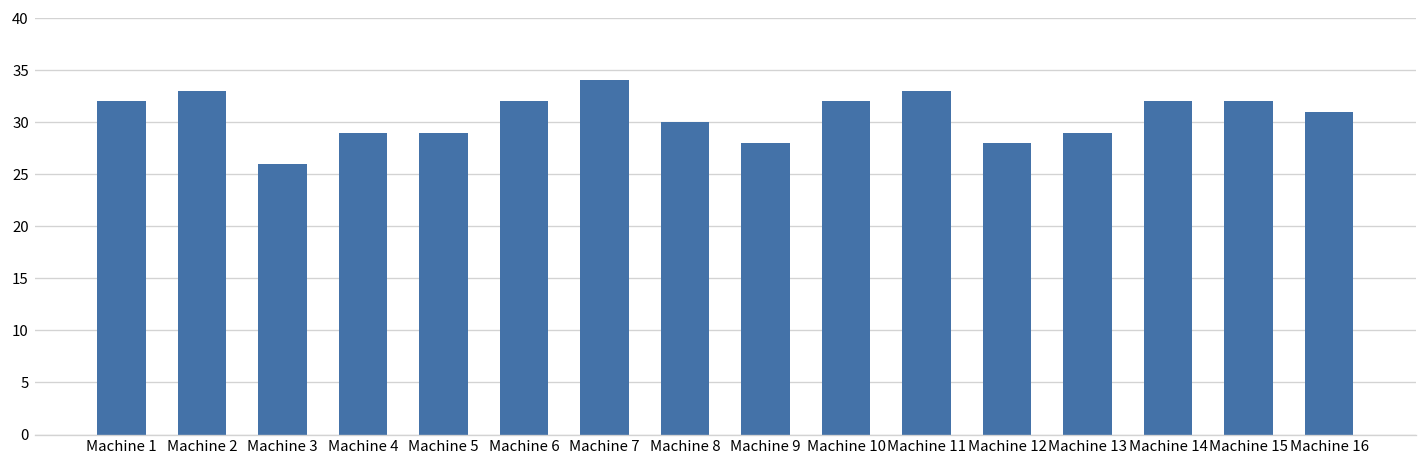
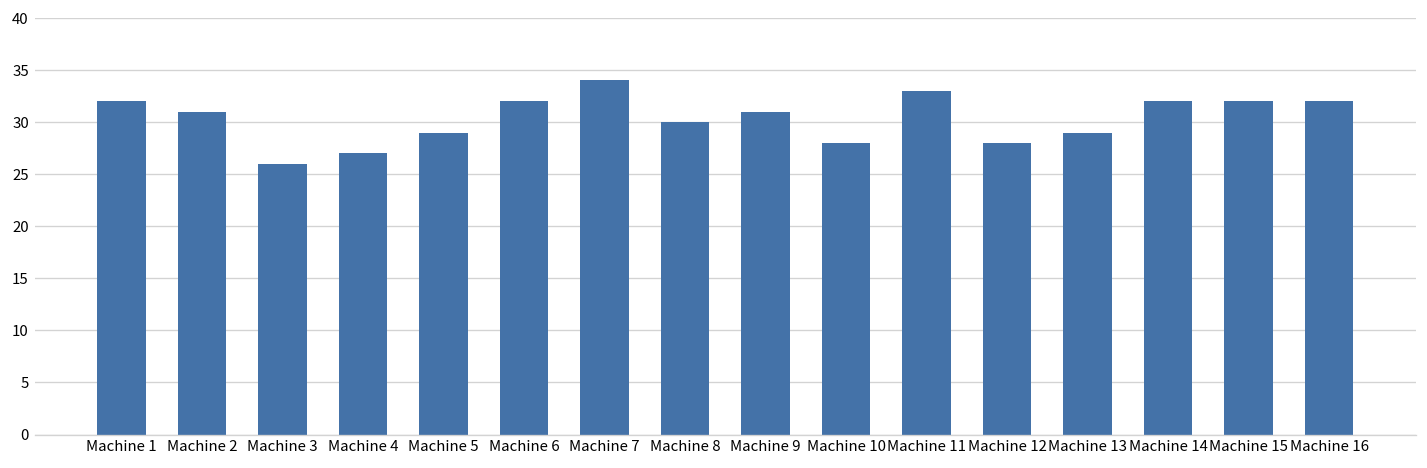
Machine 2: 33 -> 31
Machine 4: 29 -> 27
Machine 9: 28 -> 31
Machine 10: 32 -> 28
Machine 16: 31 -> 32
